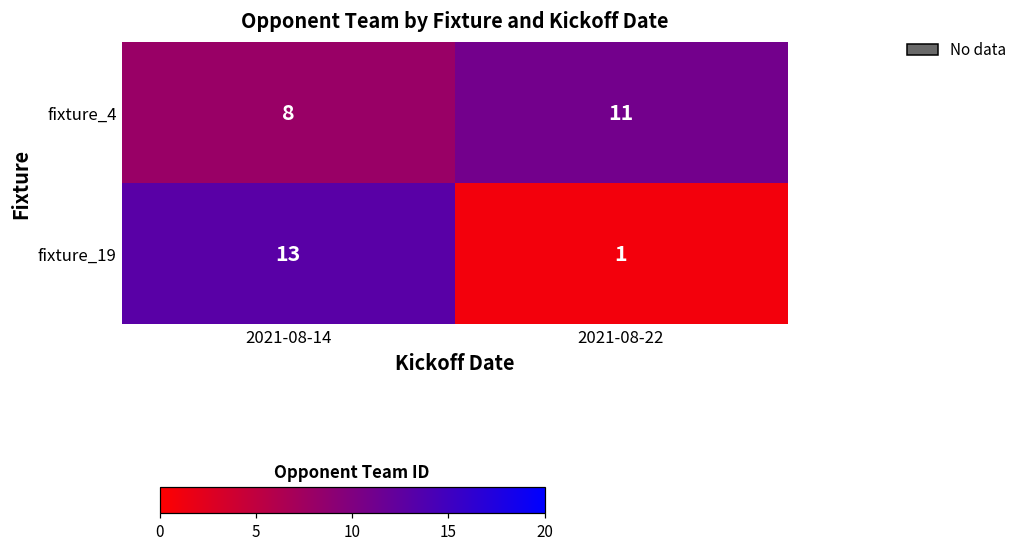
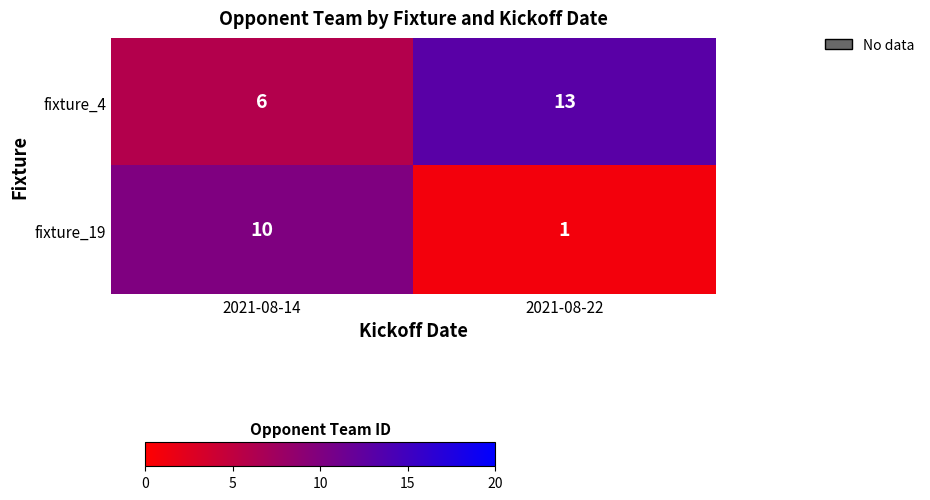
fixture_4, 2021-08-14: 8 -> 6
fixture_4, 2021-08-22: 11 -> 13
fixture_19, 2021-08-14: 13 -> 10
